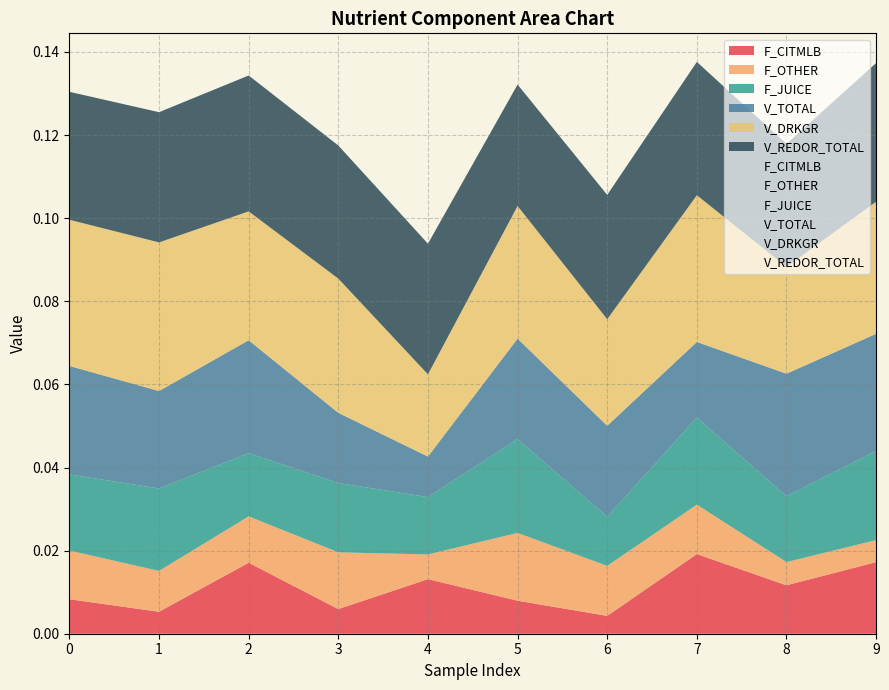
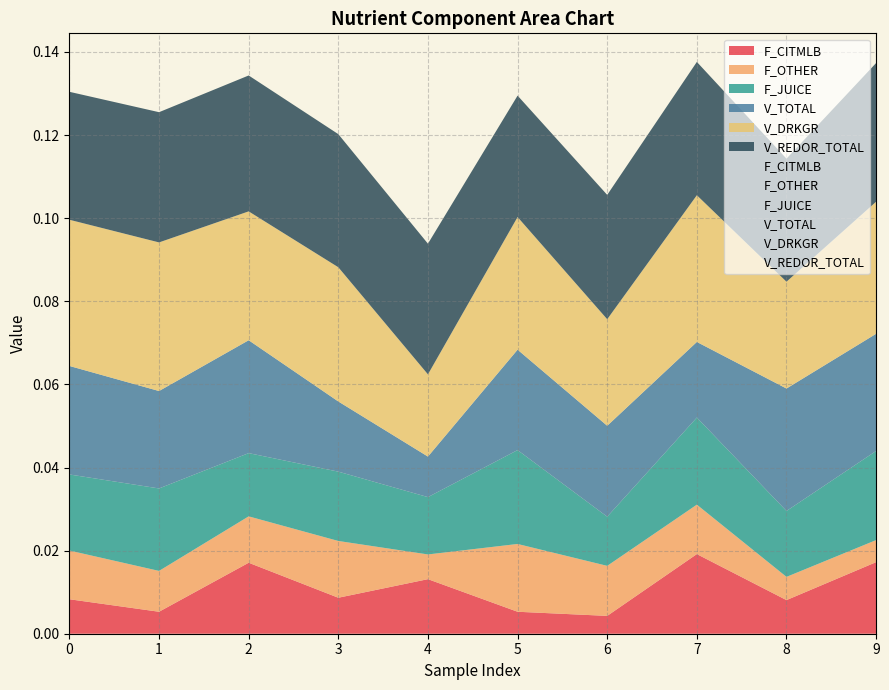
F_CITMLB, 3: 0.006 -> 0.009
F_CITMLB, 5: 0.008 -> 0.005
F_CITMLB, 8: 0.012 -> 0.008
